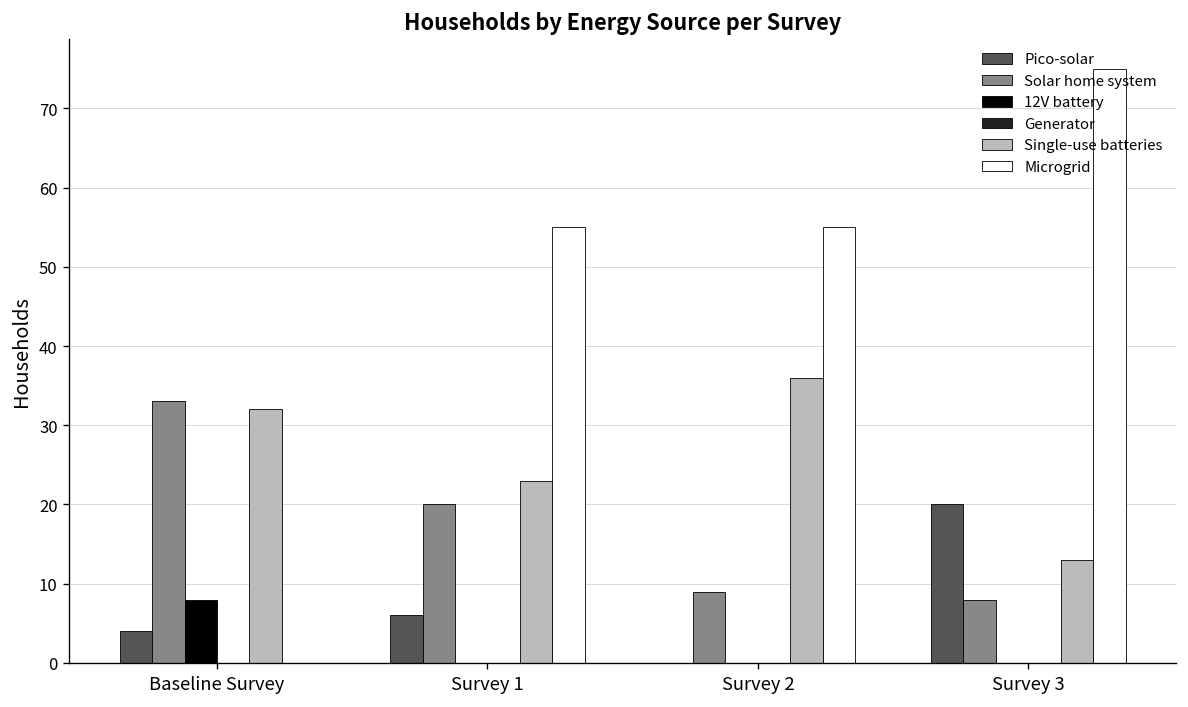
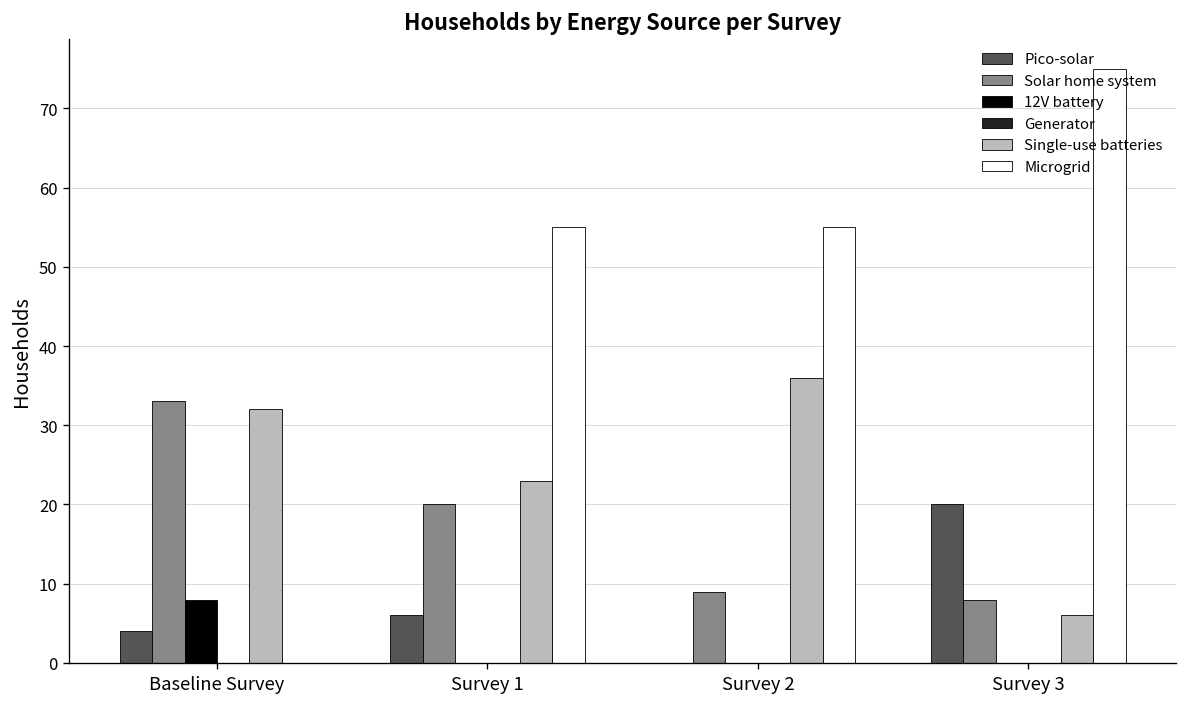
Single-use batteries, Survey 3: 13 -> 6
